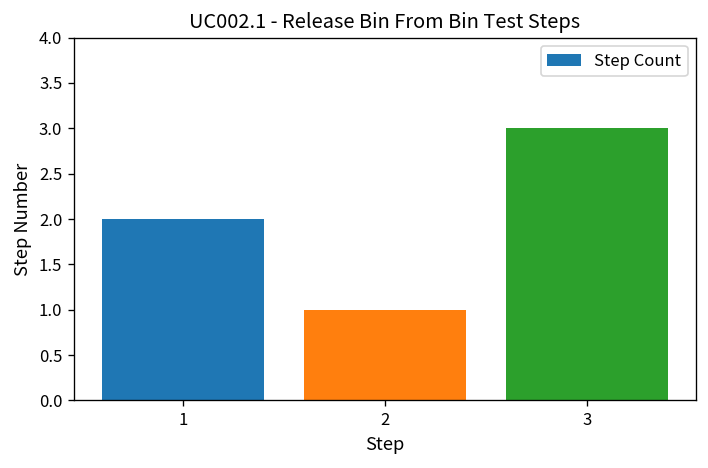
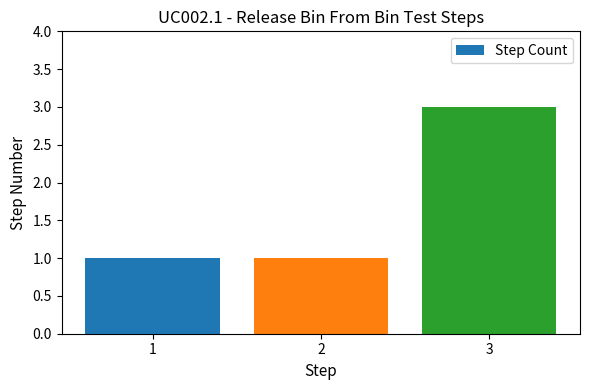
1: 2 -> 1
